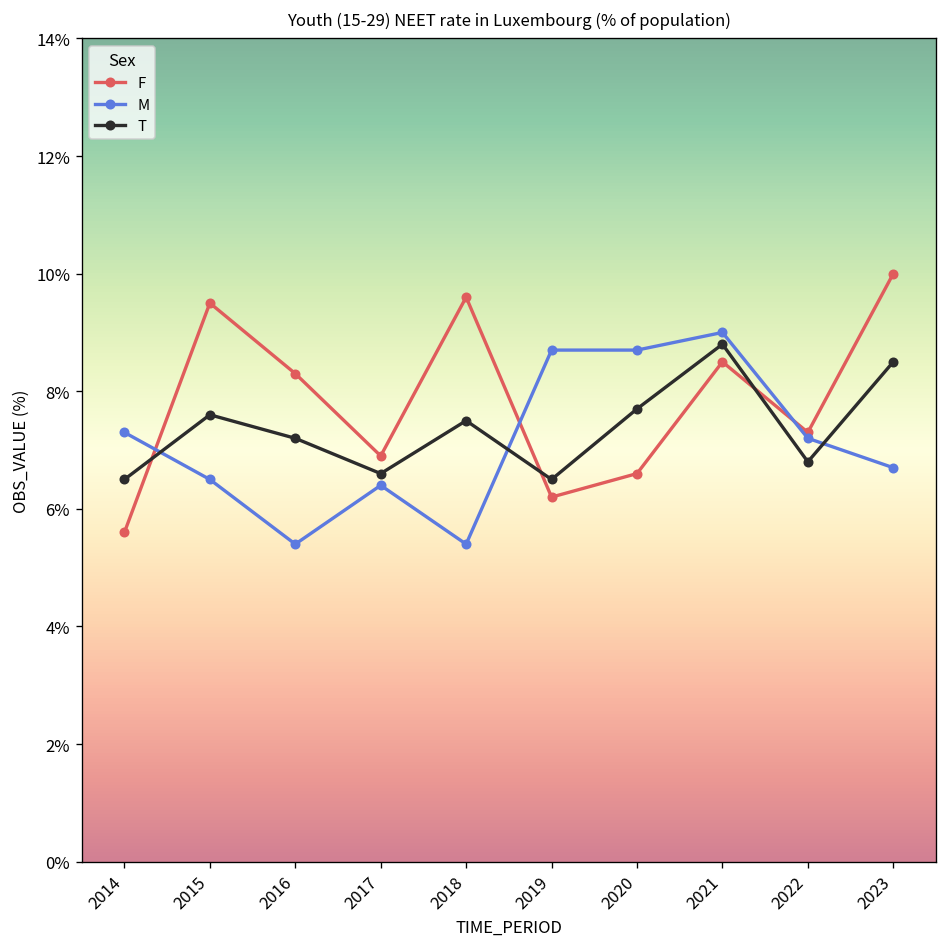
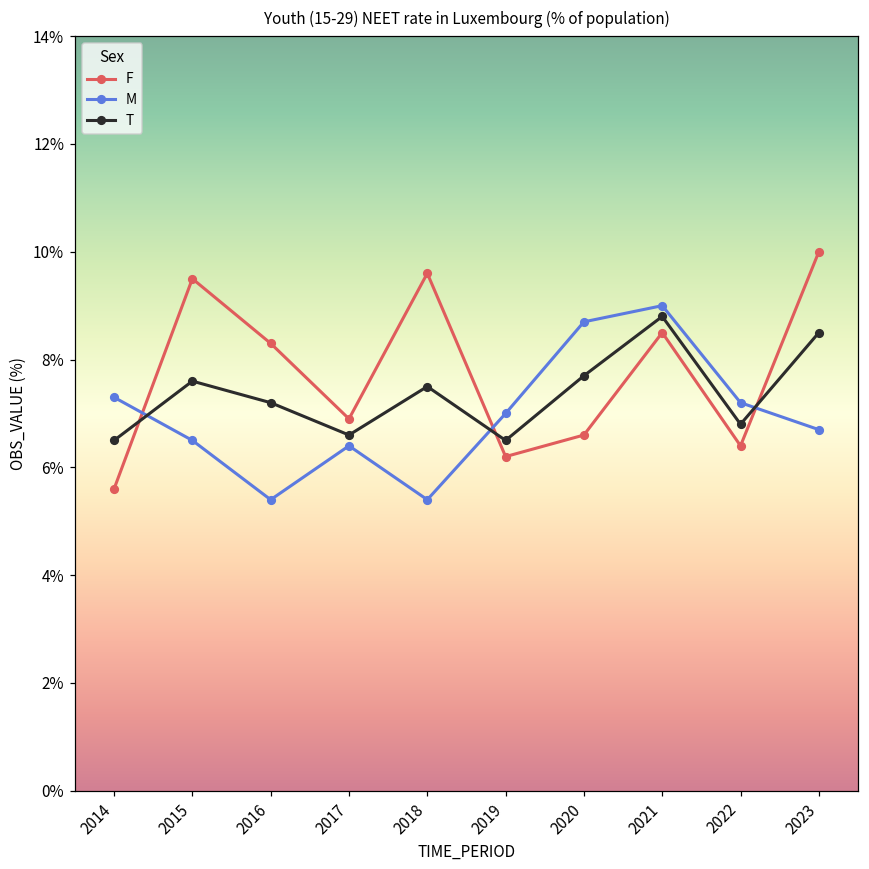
M, 2019: 8.7% -> 7.0%
F, 2022: 7.3% -> 6.4%
